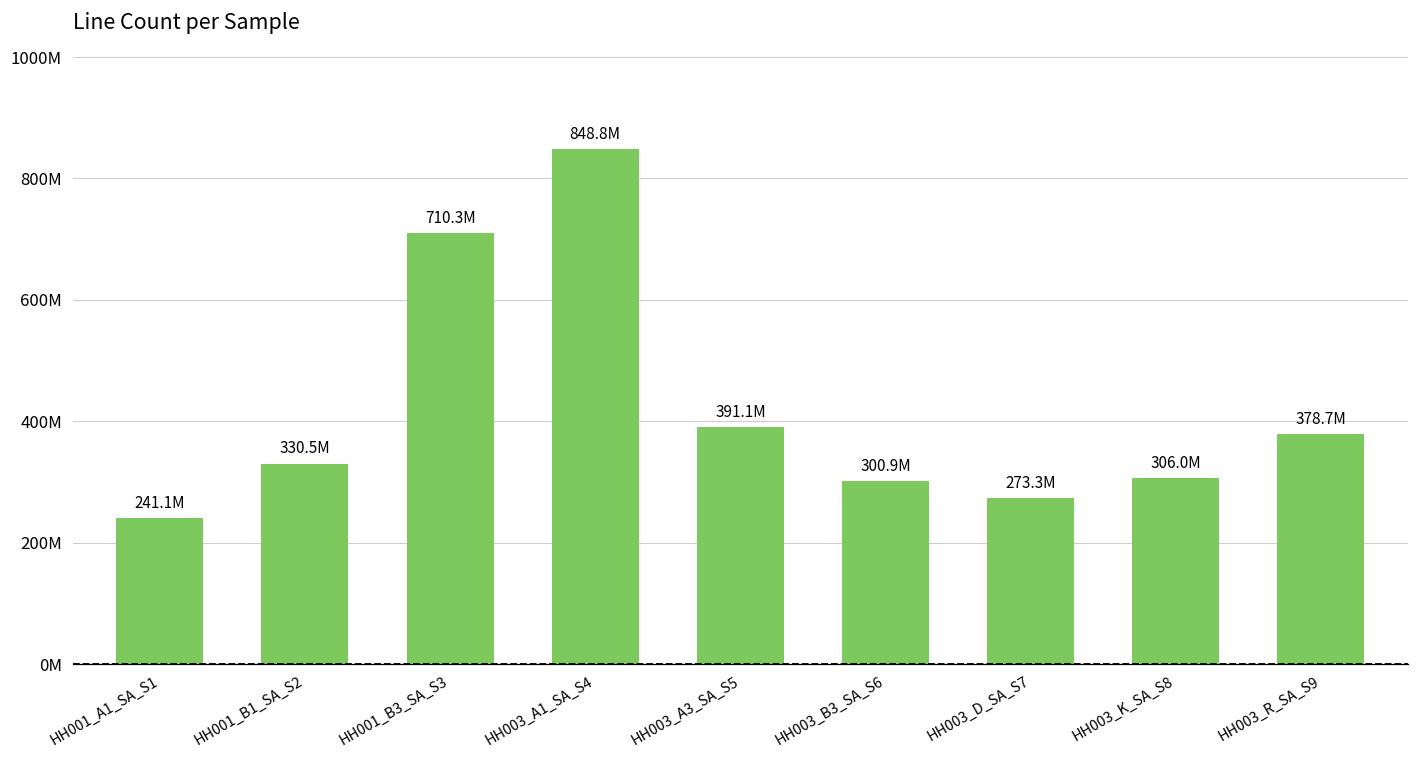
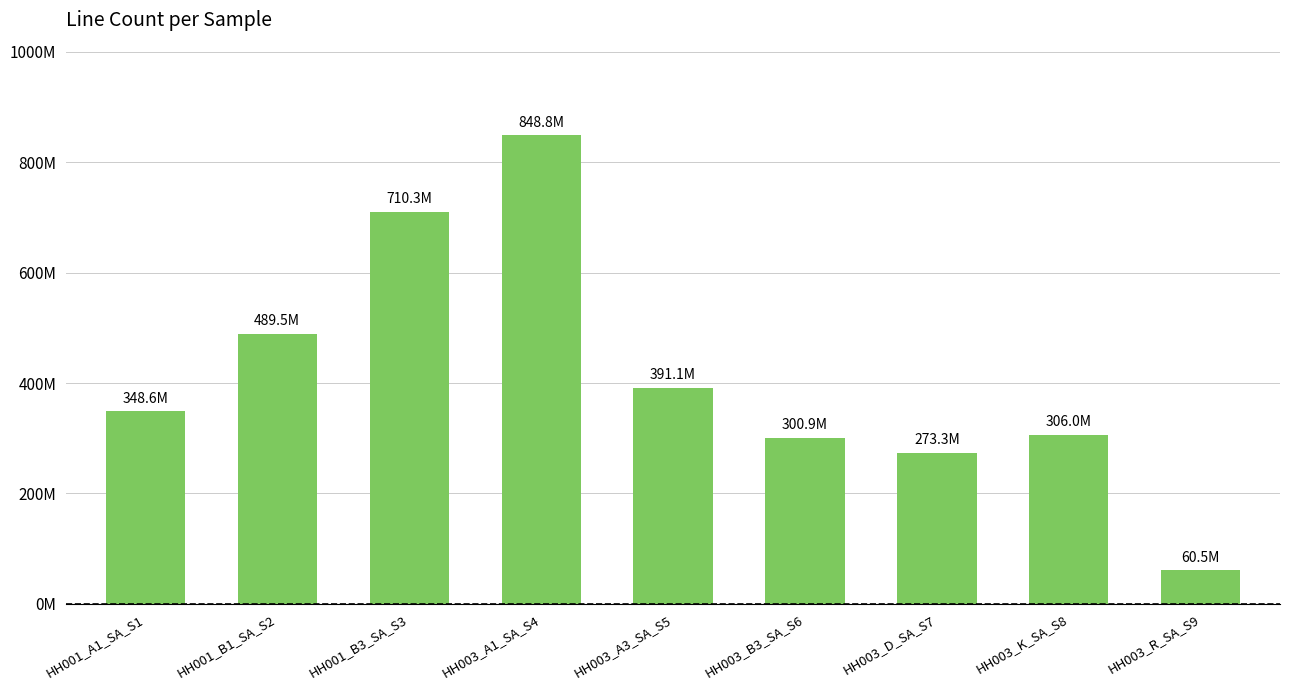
HH001_A1_SA_S1: 241.1M -> 348.6M
HH001_B1_SA_S2: 330.5M -> 489.5M
HH003_R_SA_S9: 378.7M -> 60.5M
